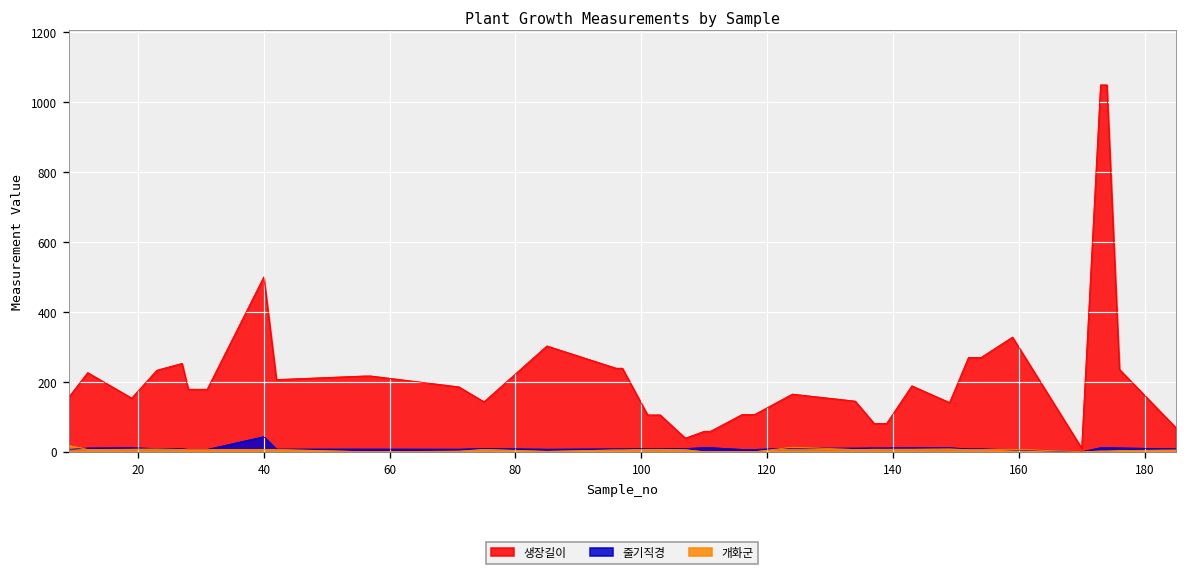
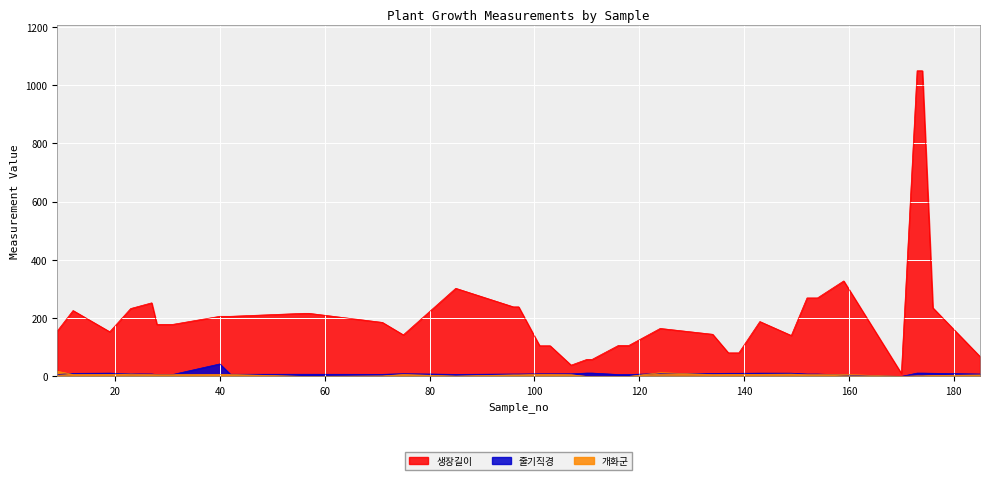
생장길이, 40: 500 -> 210
